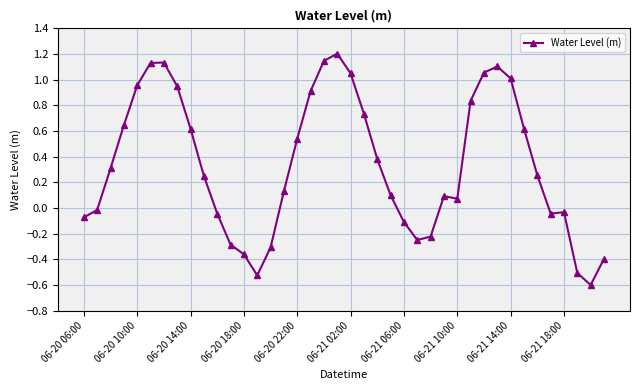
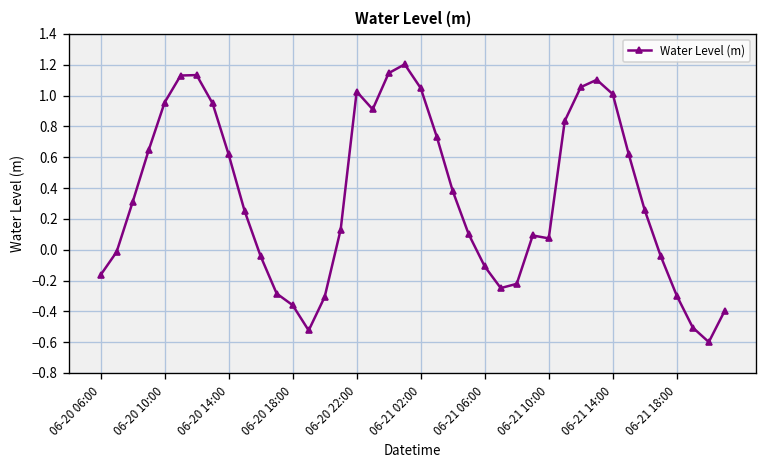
06-20 06:00: -0.07 -> -0.16
06-20 22:00: 0.54 -> 1.03
06-21 18:00: -0.03 -> -0.30
